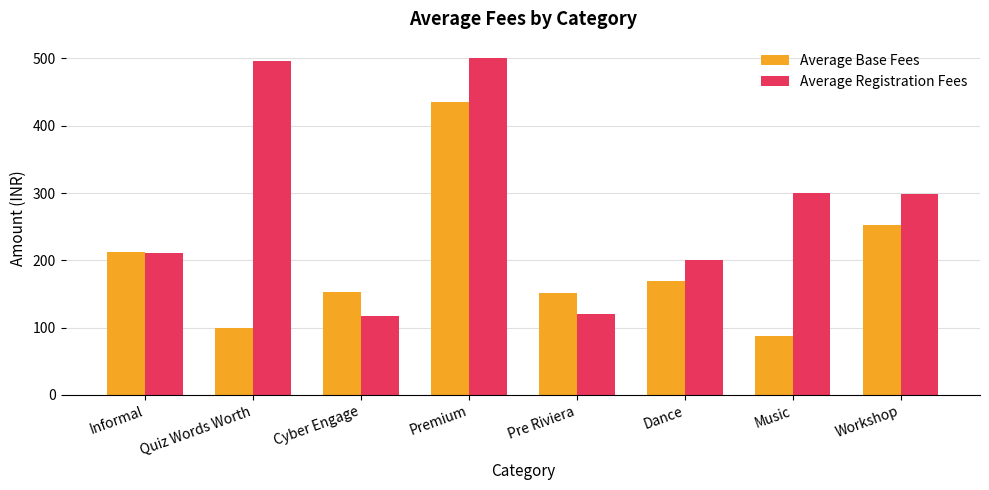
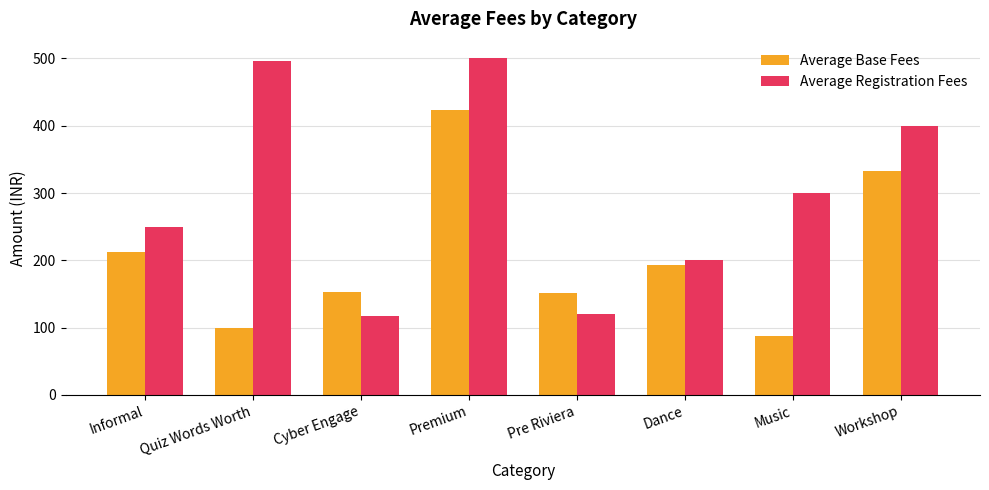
Average Registration Fees, Informal: 210 -> 250
Average Base Fees, Premium: 440 -> 420
Average Base Fees, Dance: 170 -> 190
Average Base Fees, Workshop: 250 -> 330
Average Registration Fees, Workshop: 300 -> 400
